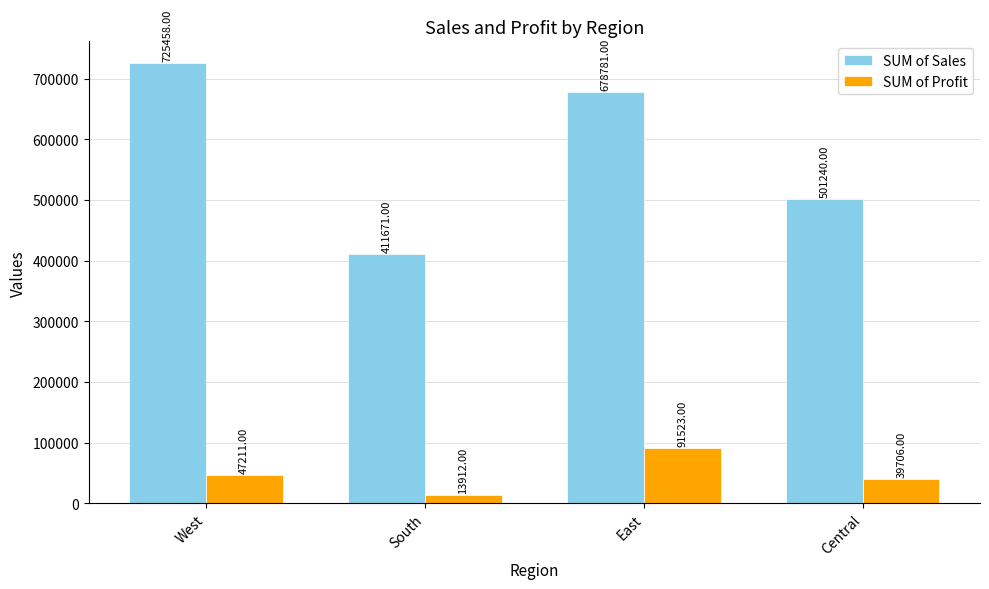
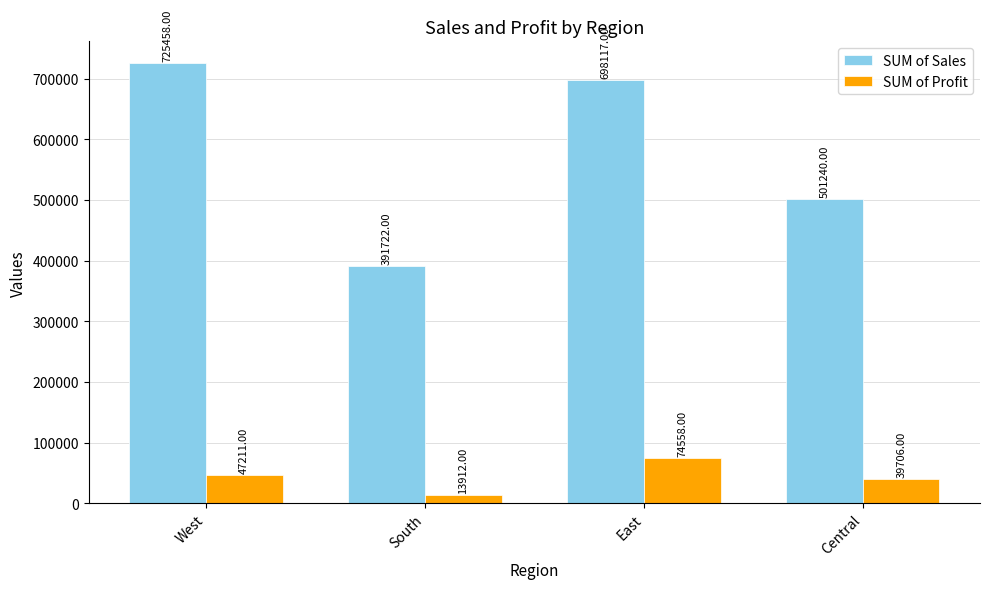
SUM of Sales, South: 411671.00 -> 391722.00
SUM of Sales, East: 678781.00 -> 698117.00
SUM of Profit, East: 91523.00 -> 74558.00
